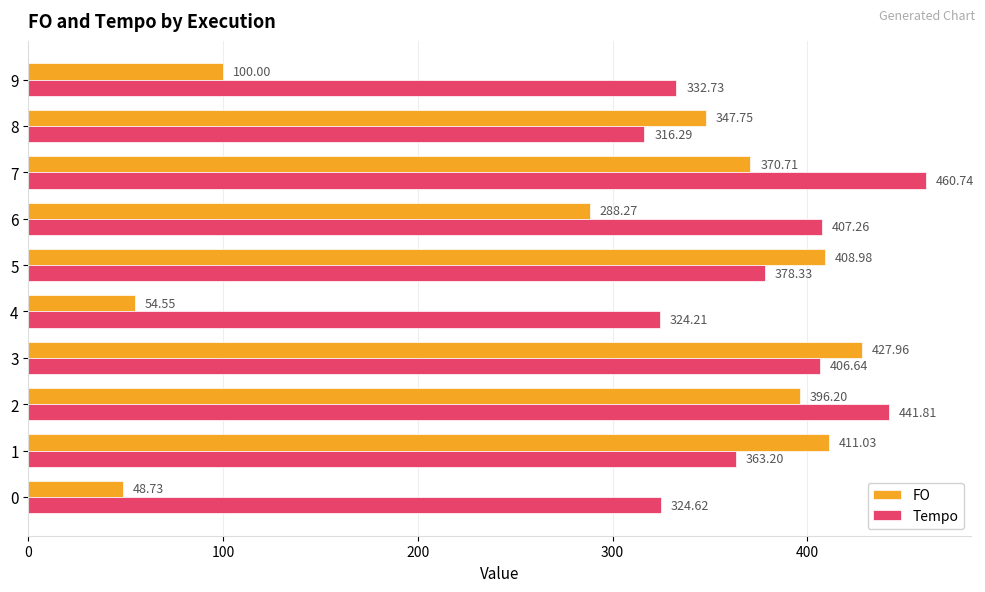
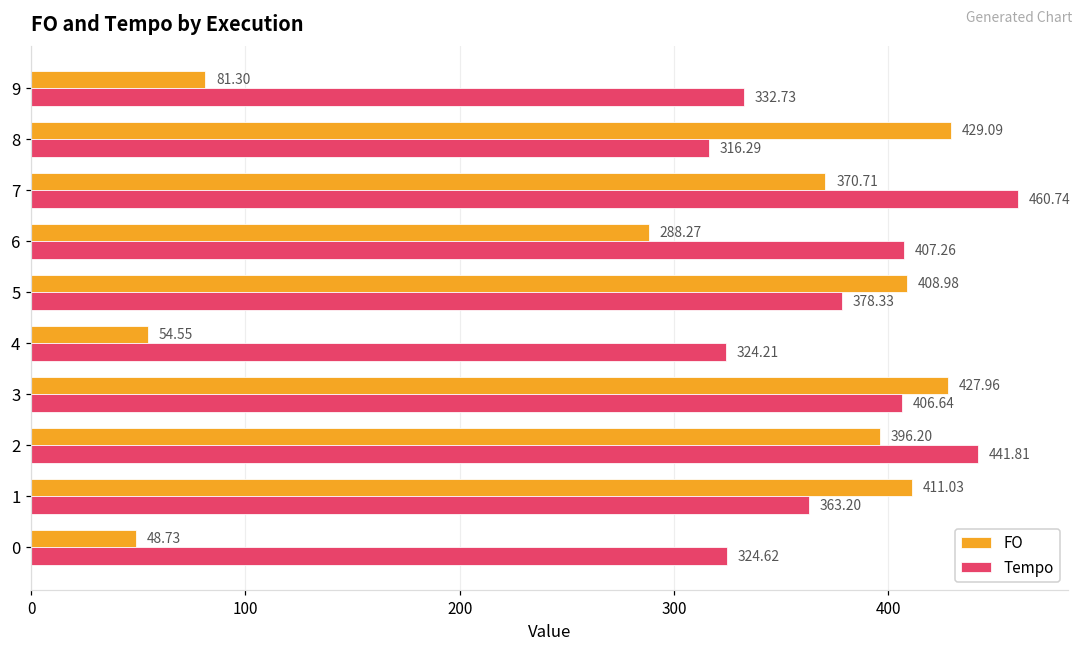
FO, 9: 100.00 -> 81.30
FO, 8: 347.75 -> 429.09
